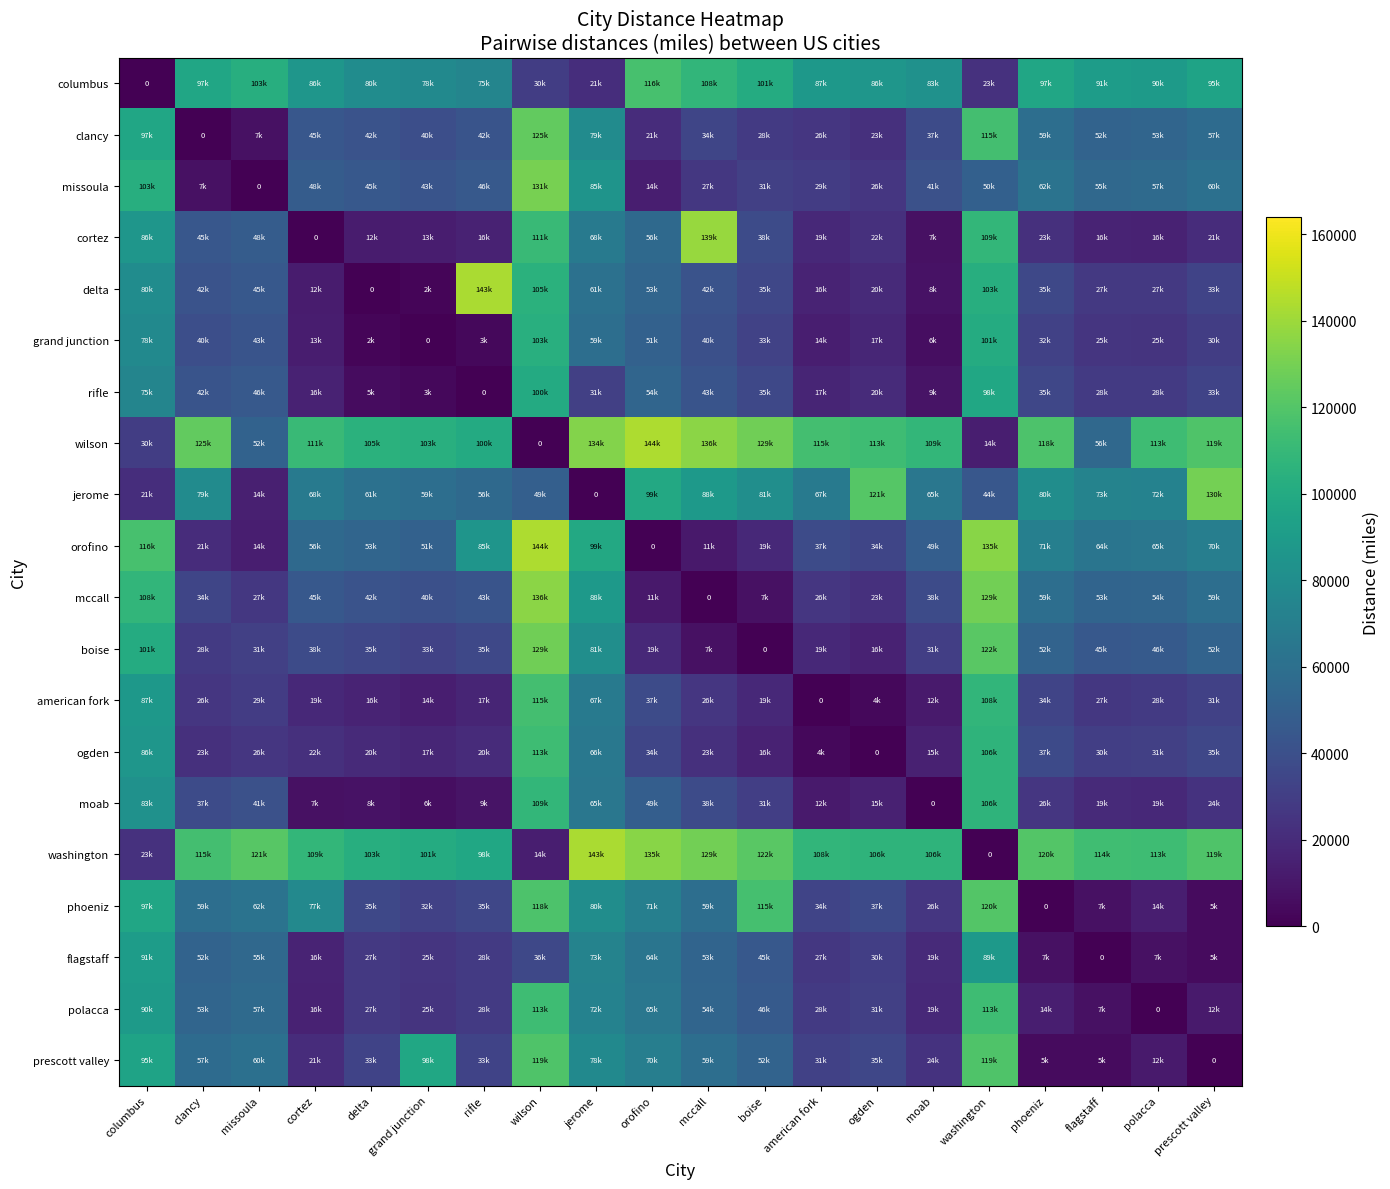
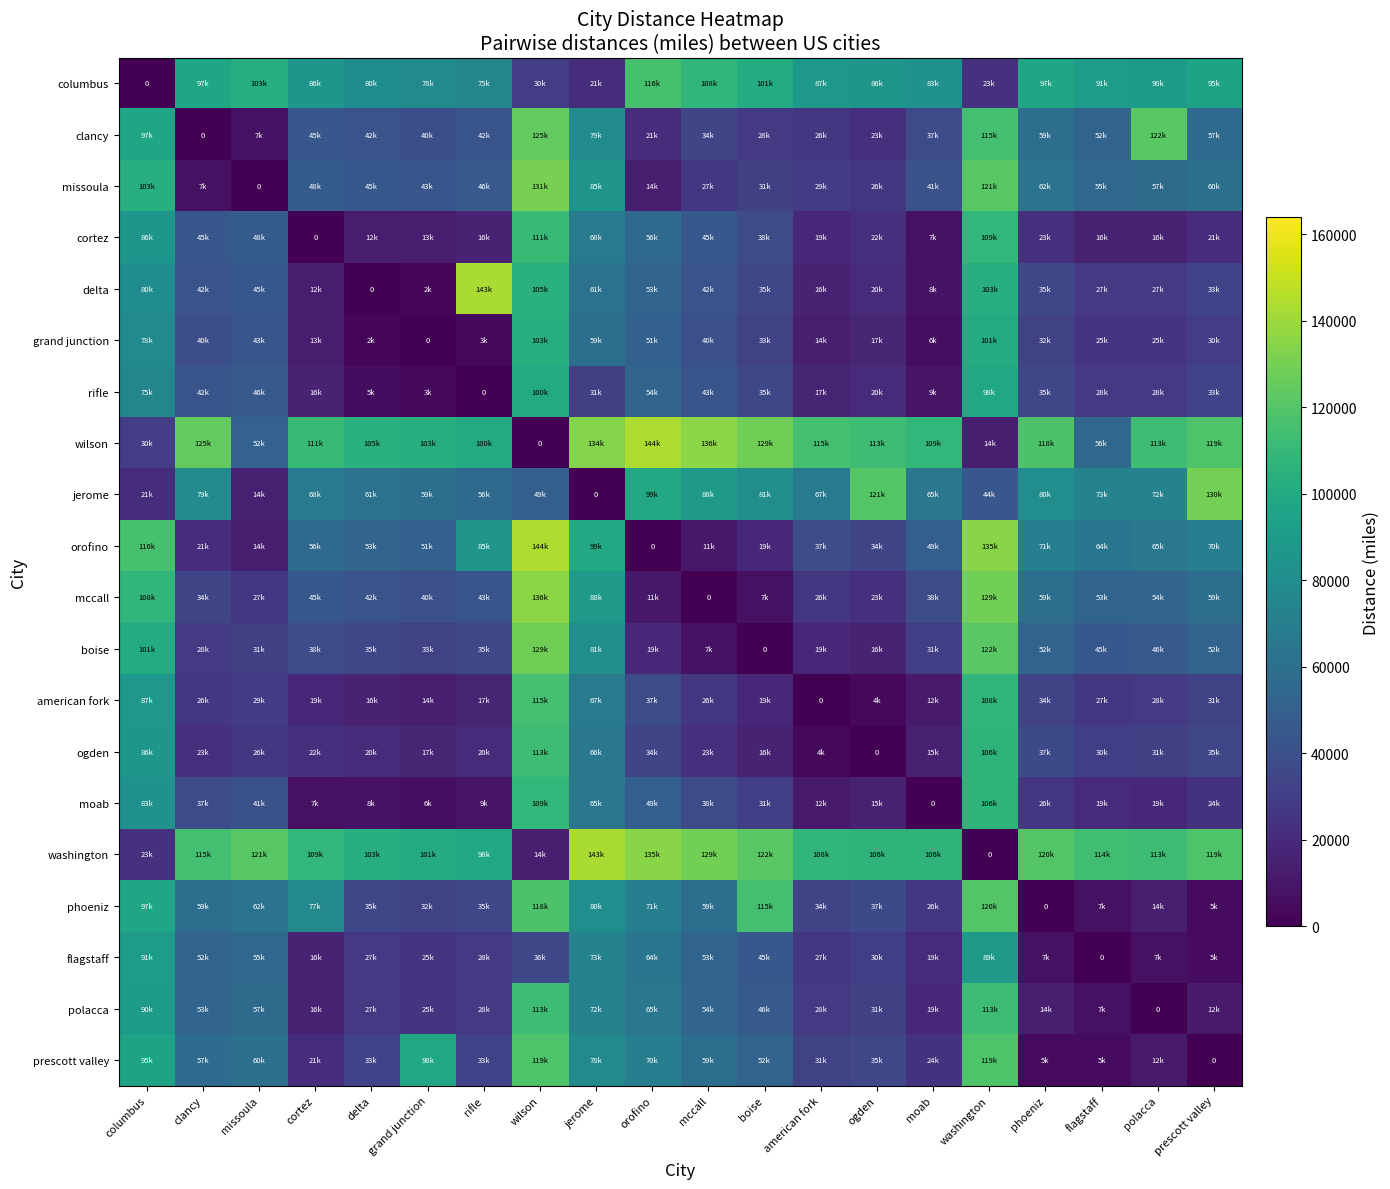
clancy, polacca: 53k -> 122k
missoula, washington: 50k -> 121k
cortez, mccall: 139k -> 45k
